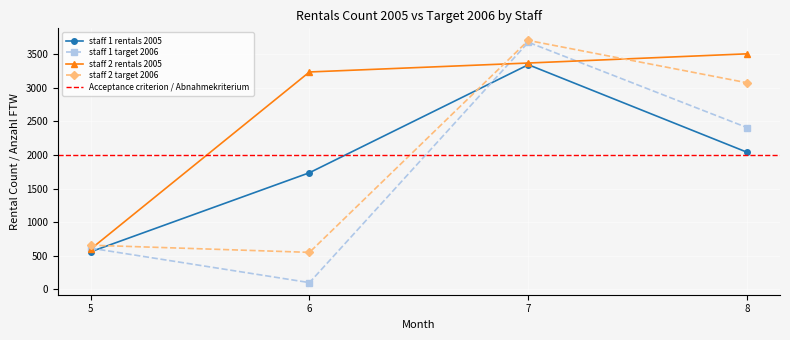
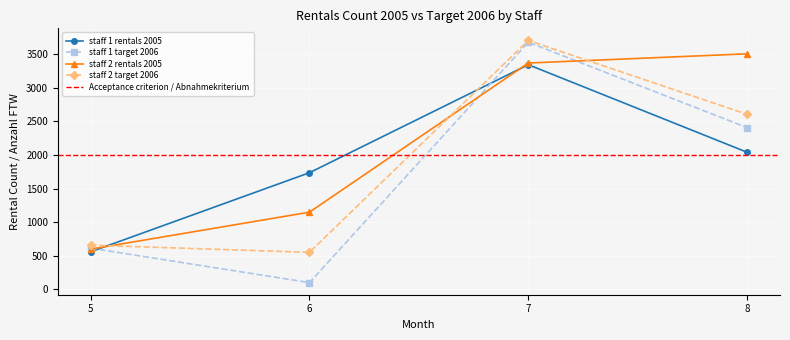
staff 2 rentals 2005, 6: 3200 -> 1100
staff 2 target 2006, 8: 3100 -> 2600
